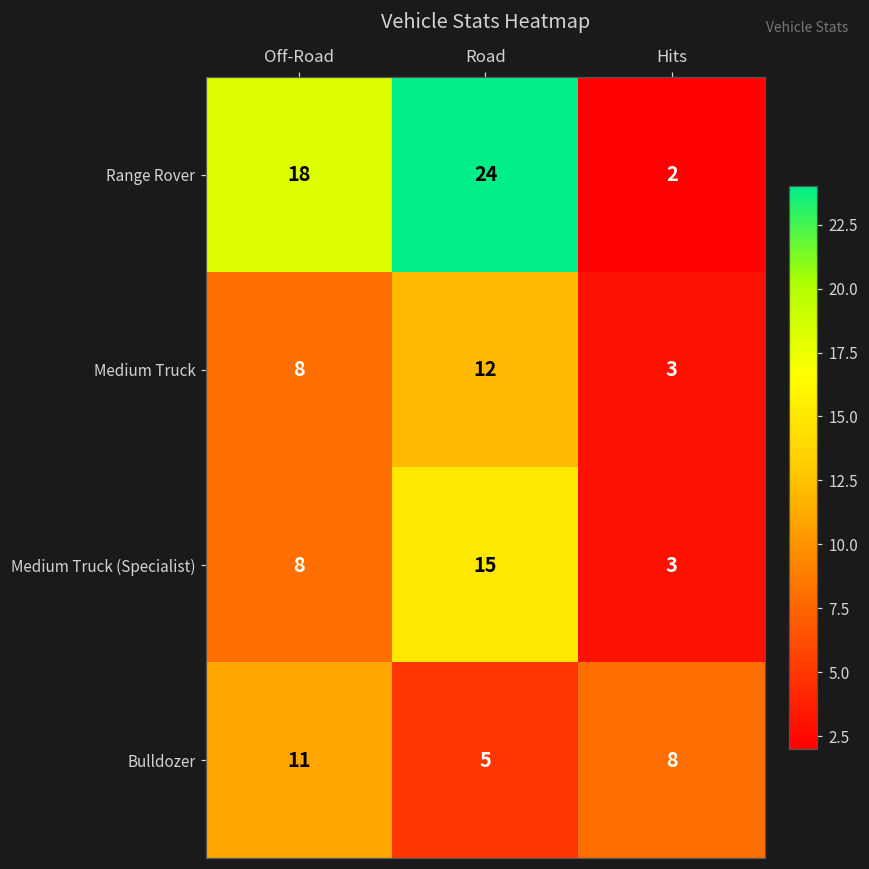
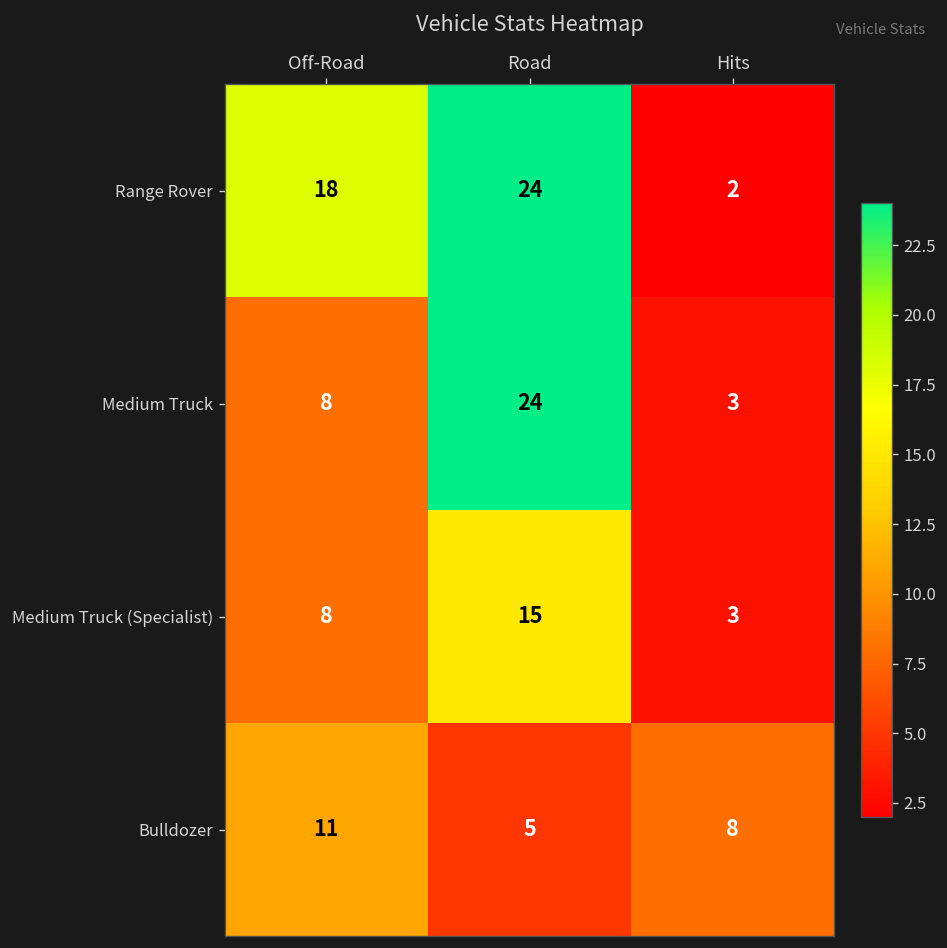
Medium Truck, Road: 12 -> 24
